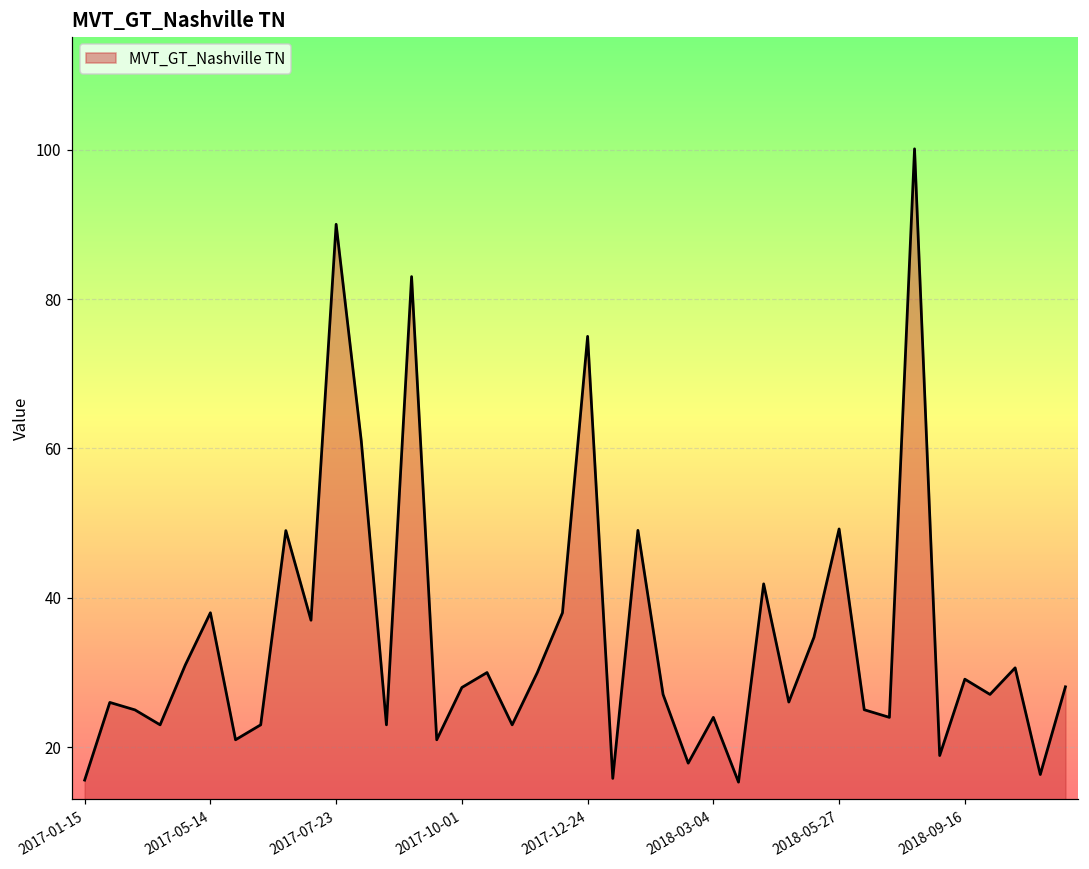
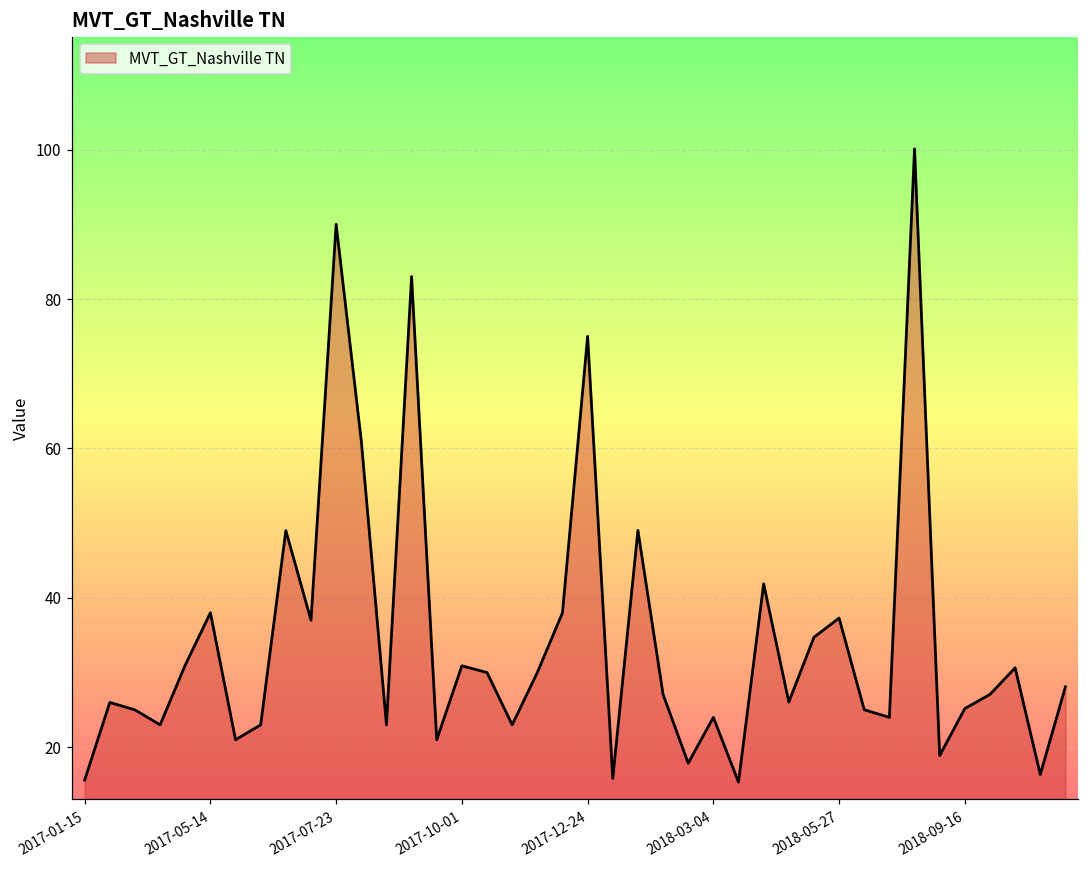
2017-10-01: 28 -> 31
2018-05-27: 49 -> 37
2018-09-16: 29 -> 25
